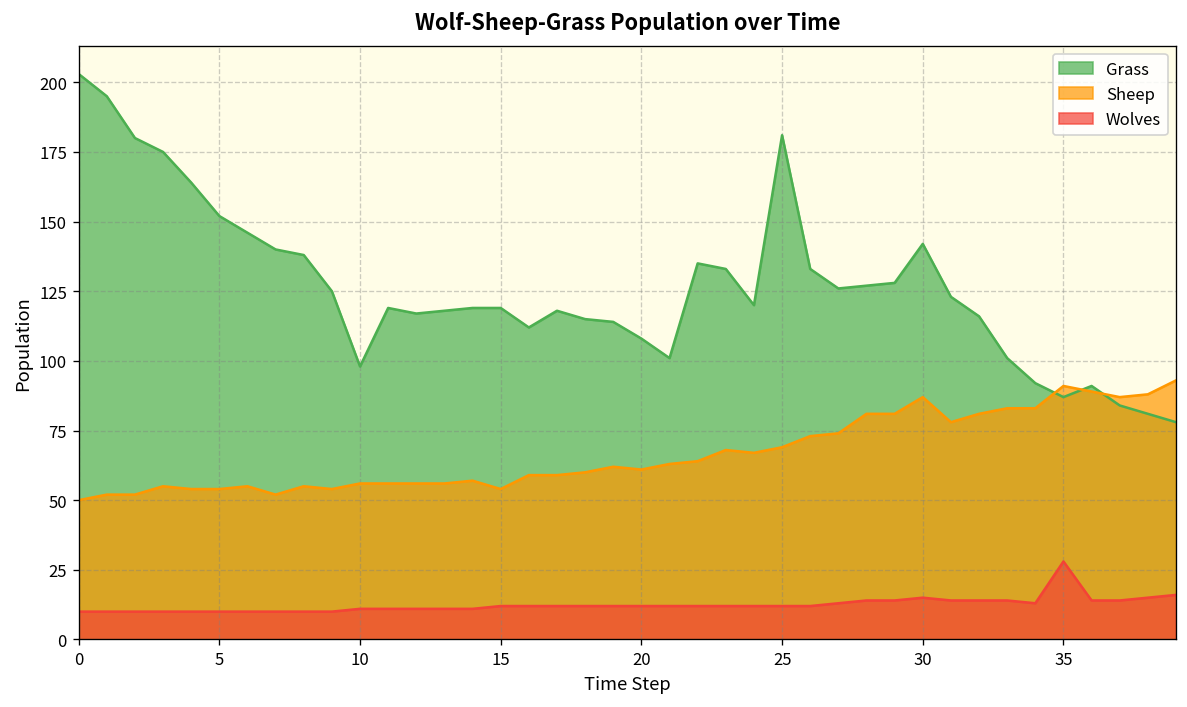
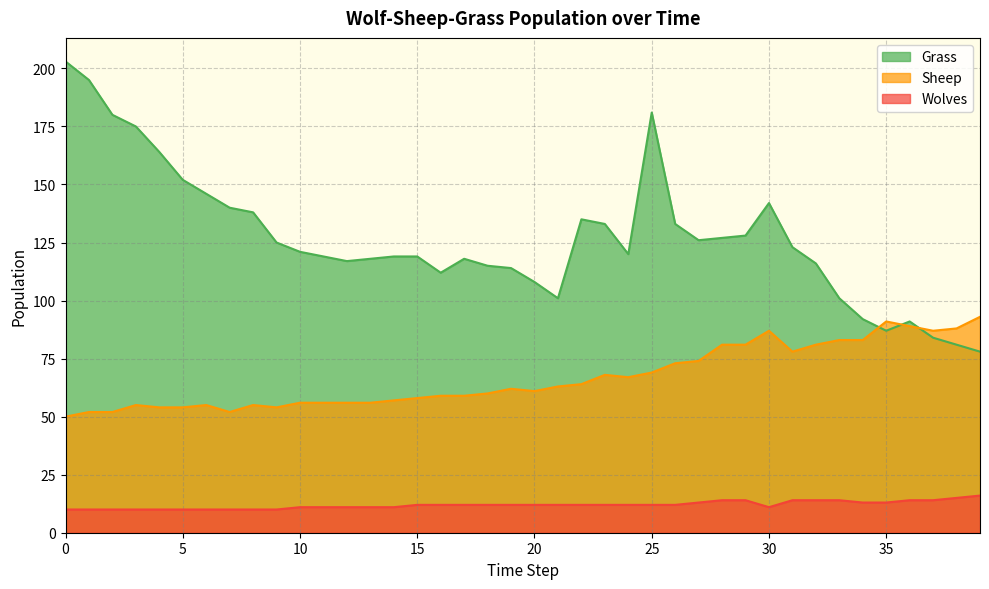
Grass, 10: 98 -> 121
Sheep, 15: 54 -> 58
Wolves, 30: 15 -> 11
Wolves, 35: 28 -> 13
